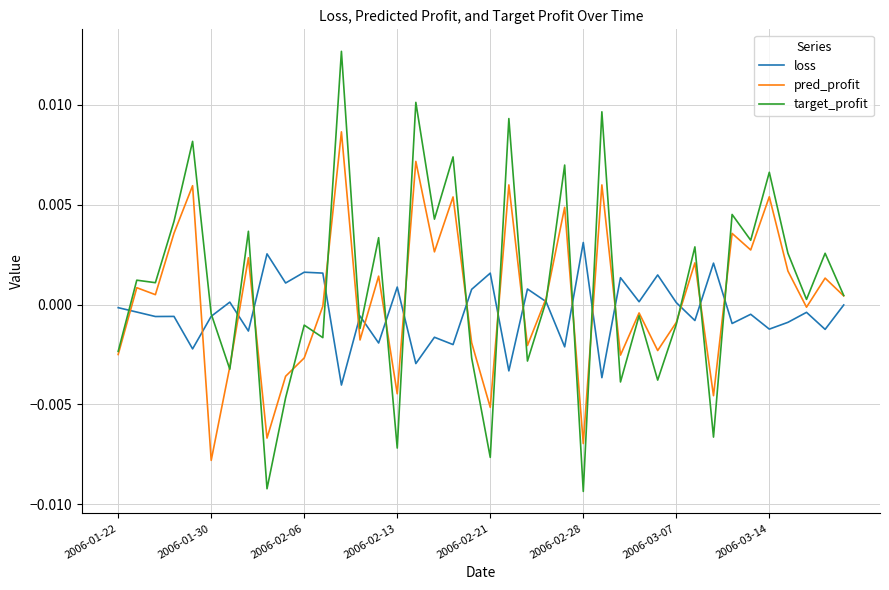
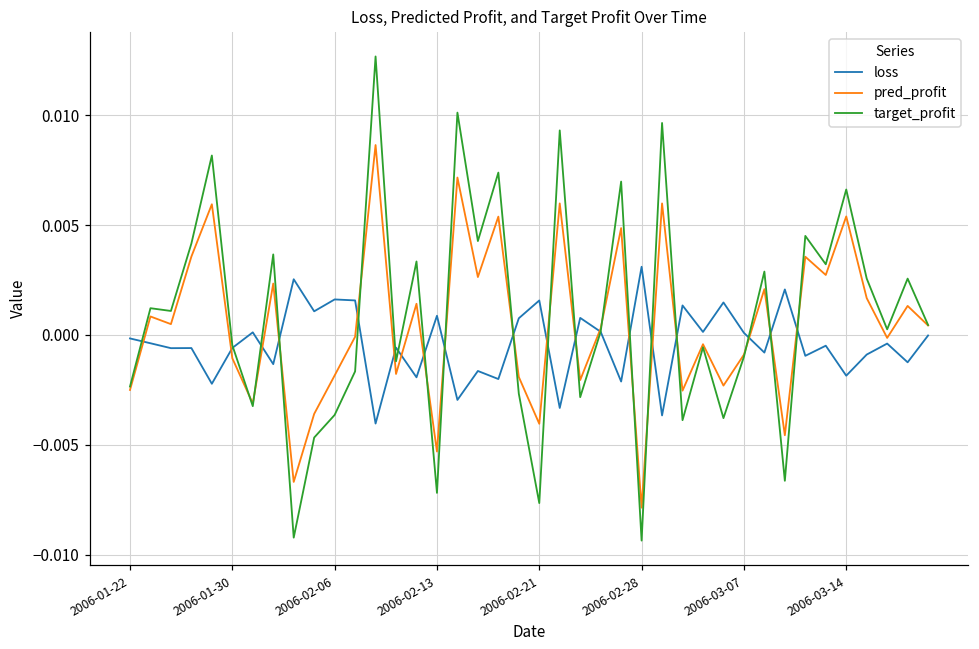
pred_profit, 2006-01-30: -0.0078 -> -0.0011
pred_profit, 2006-02-06: -0.0027 -> -0.0018
target_profit, 2006-02-06: -0.0010 -> -0.0036
pred_profit, 2006-02-13: -0.0045 -> -0.0053
pred_profit, 2006-02-21: -0.0052 -> -0.0040
pred_profit, 2006-02-28: -0.0070 -> -0.0079
loss, 2006-03-14: -0.0012 -> -0.0019
